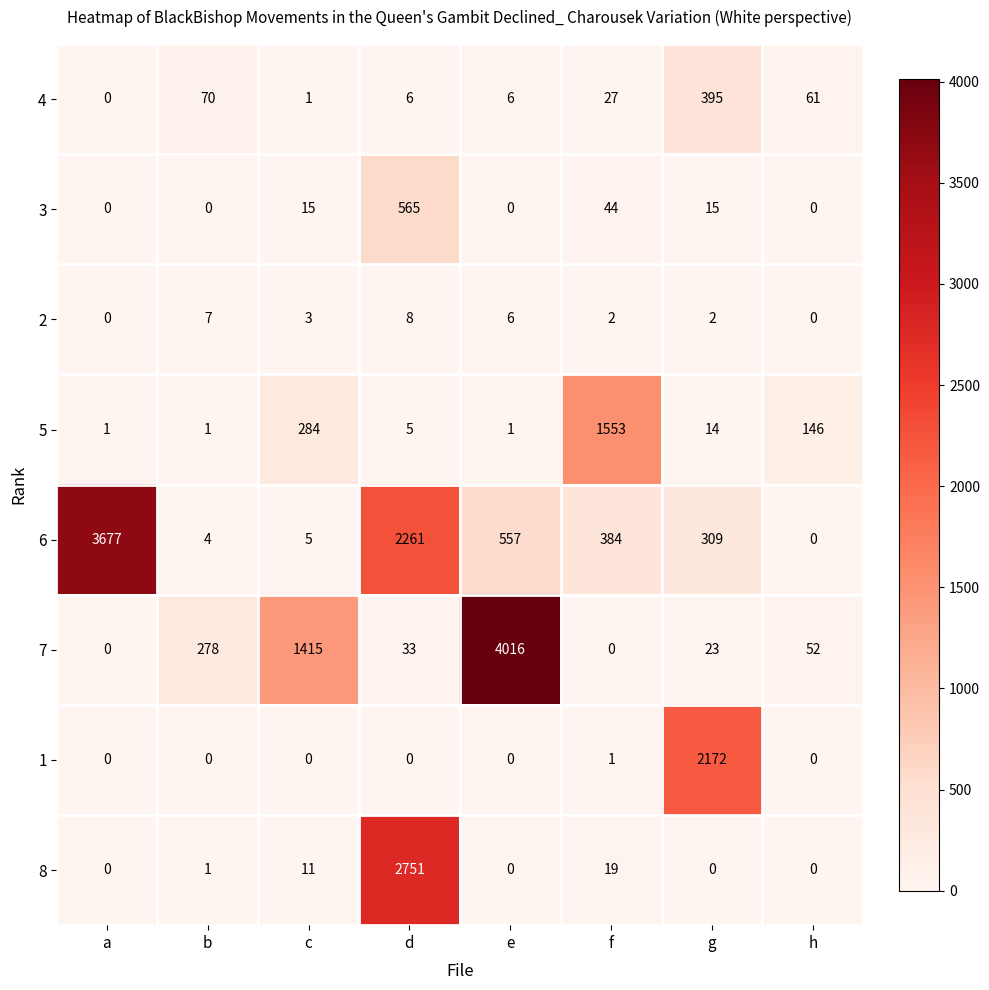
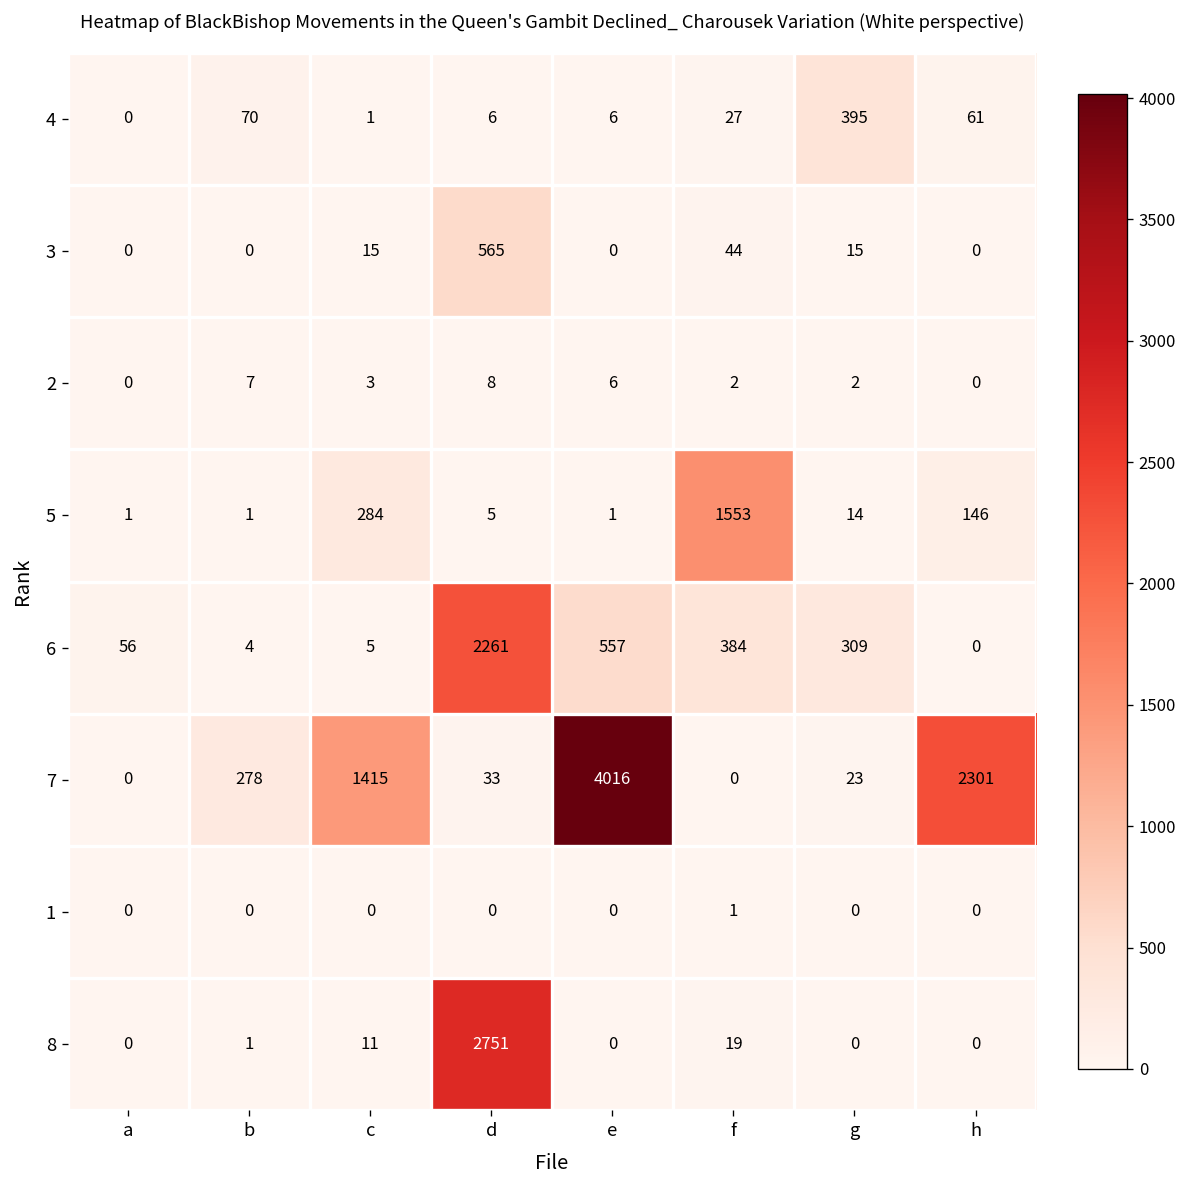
6, a: 3677 -> 56
7, h: 52 -> 2301
1, g: 2172 -> 0
